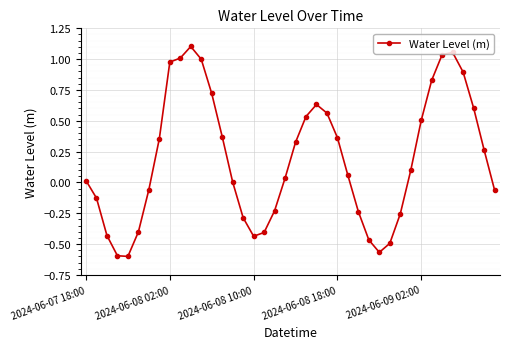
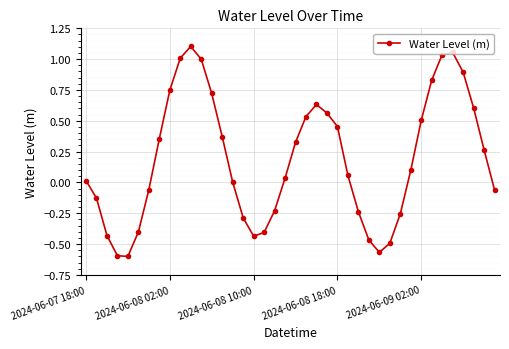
2024-06-08 02:00: 0.98 -> 0.75
2024-06-08 18:00: 0.36 -> 0.45
